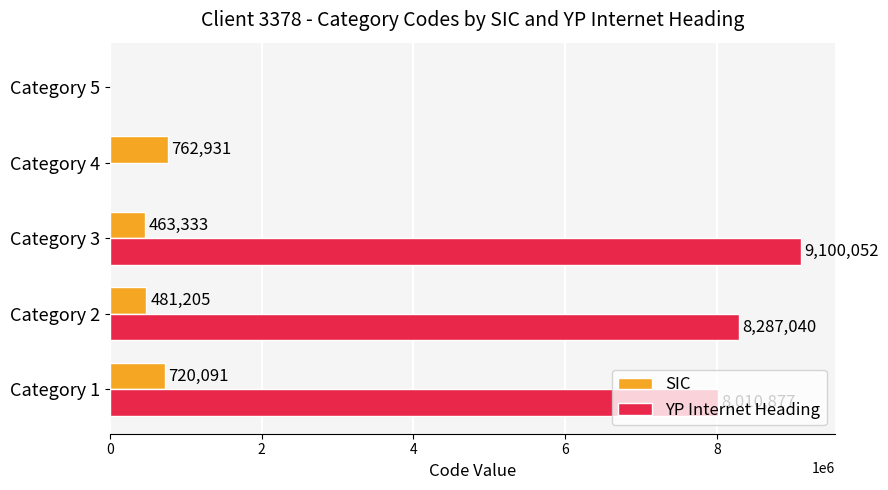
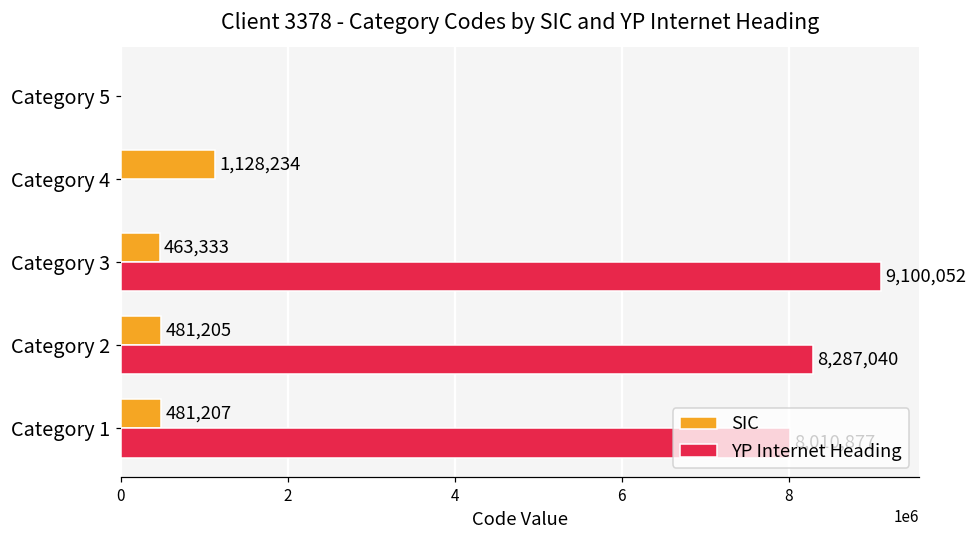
SIC, Category 4: 762,931 -> 1,128,234
SIC, Category 1: 720,091 -> 481,207
